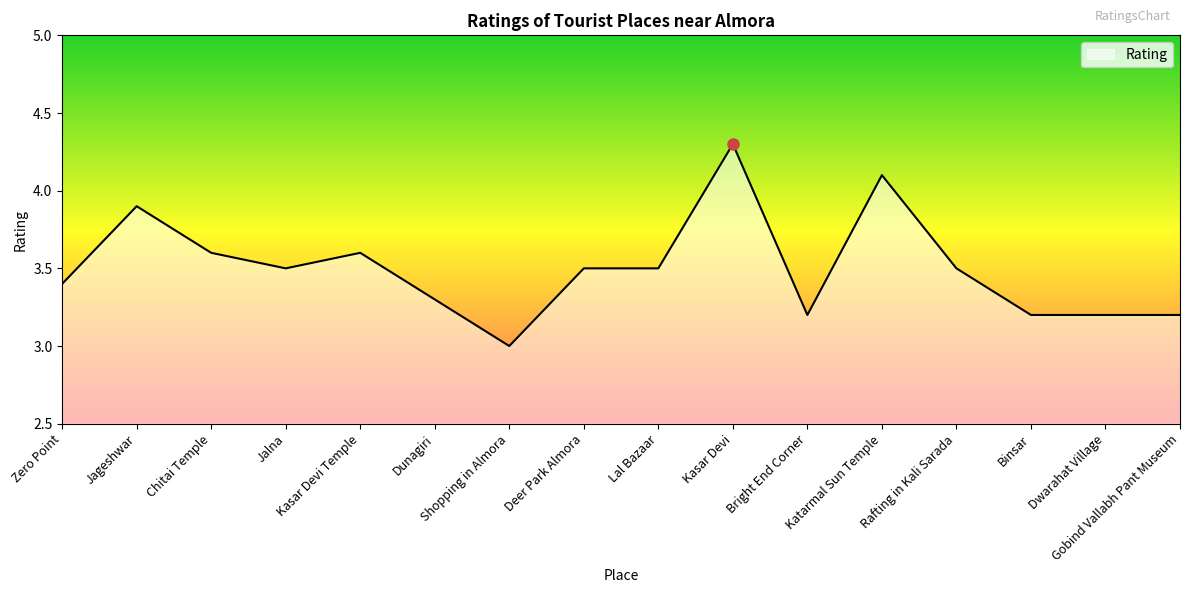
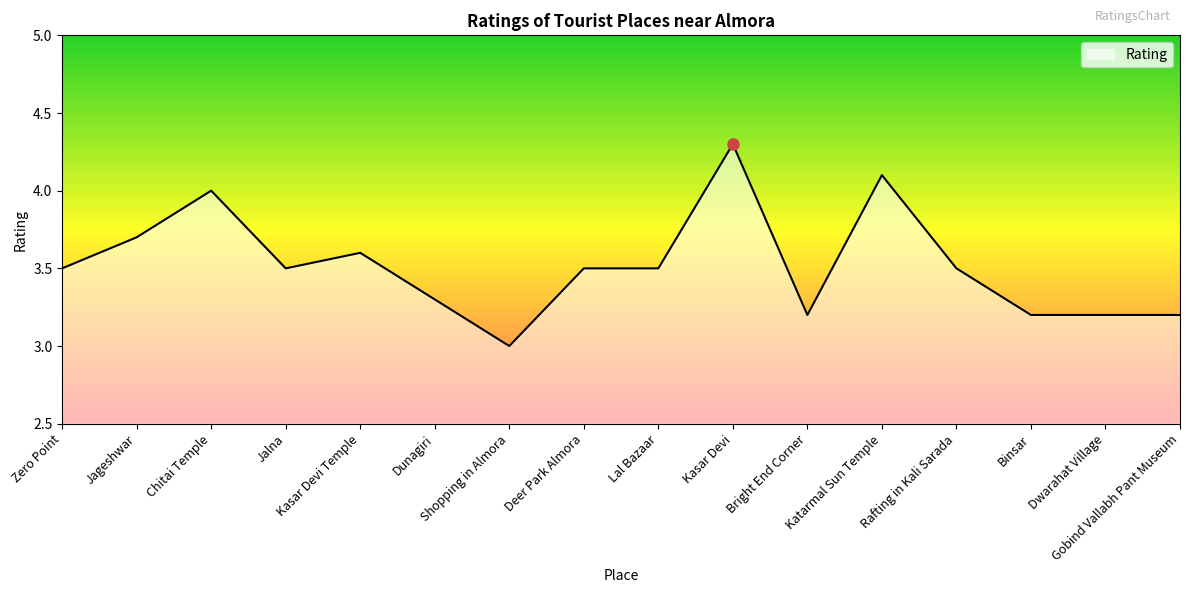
Rating, Zero Point: 3.4 -> 3.5
Rating, Jageshwar: 3.9 -> 3.7
Rating, Chitai Temple: 3.6 -> 4.0
